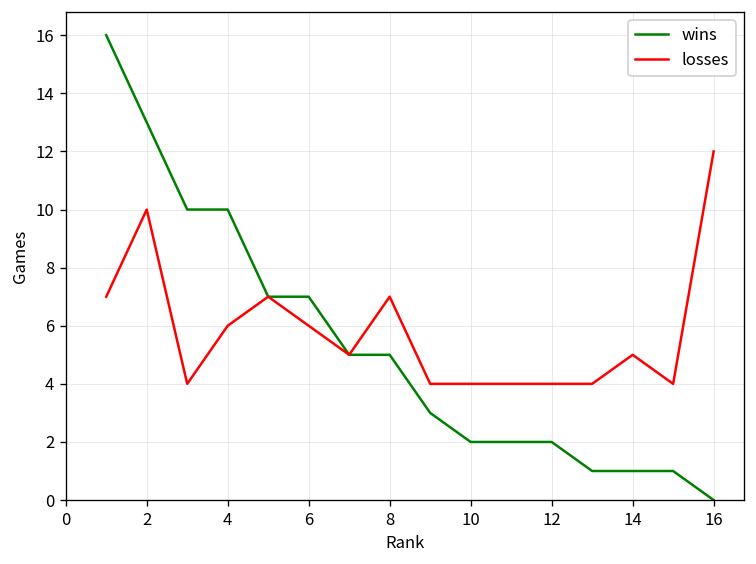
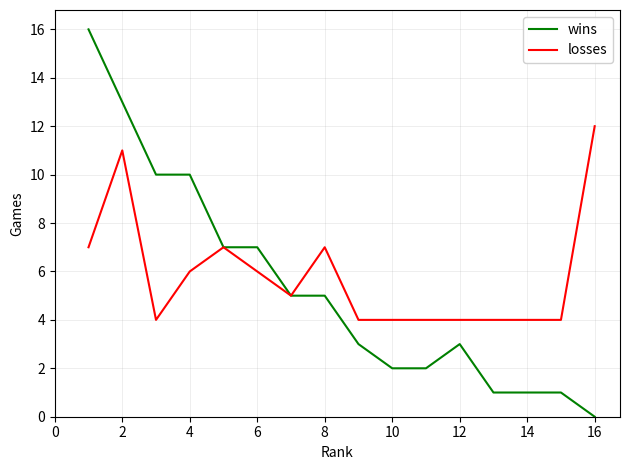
losses, 2: 10 -> 11
wins, 12: 2 -> 3
losses, 14: 5 -> 4
